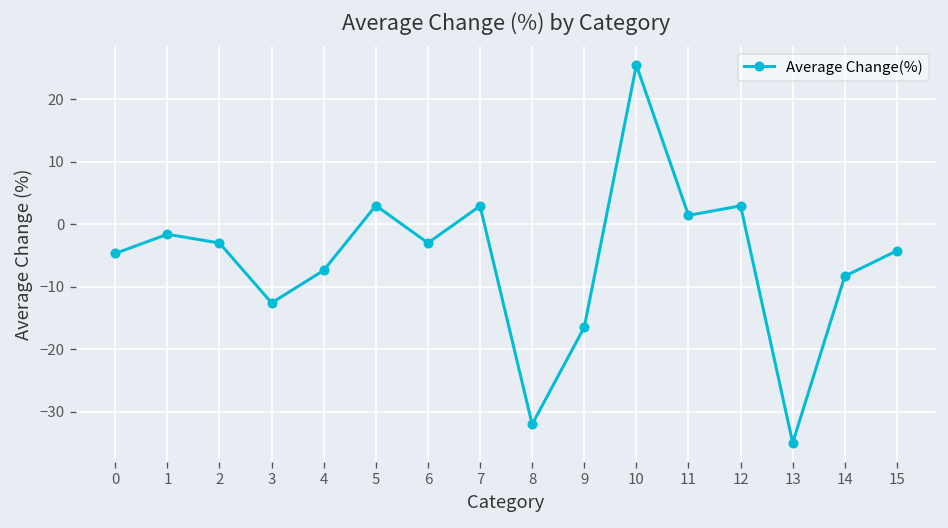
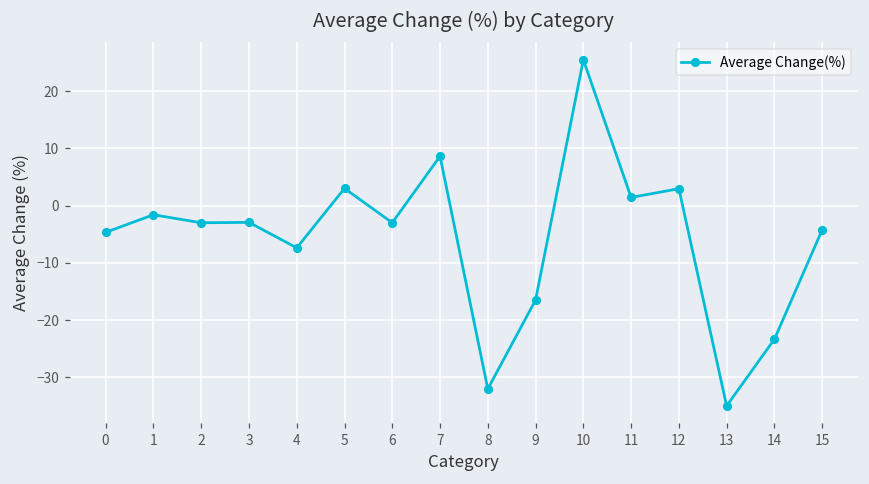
3: -13 -> -3
7: 3 -> 9
14: -8 -> -23
